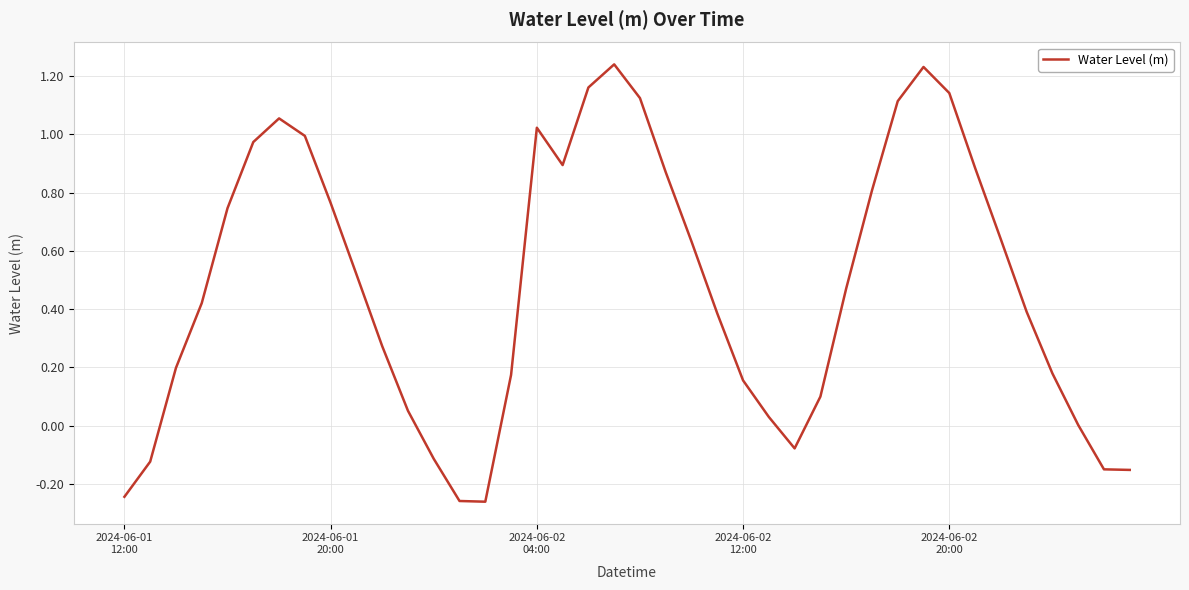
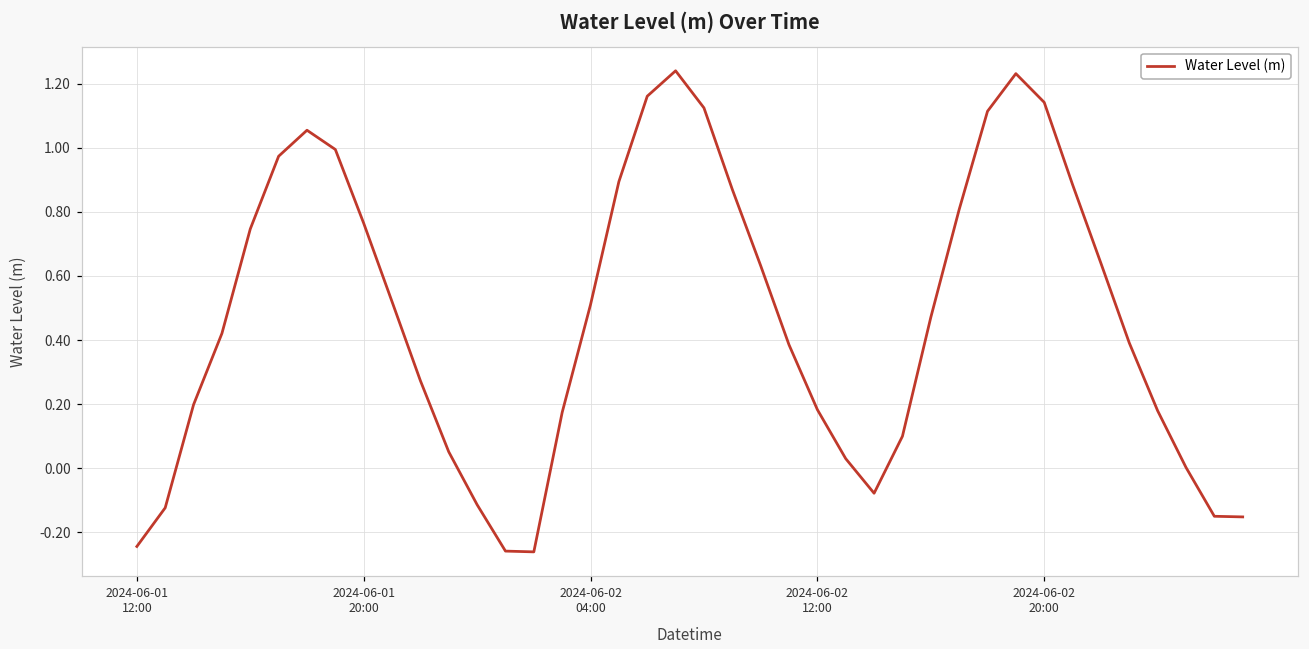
2024-06-02 04:00: 1.02 -> 0.51
2024-06-02 12:00: 0.15 -> 0.18
